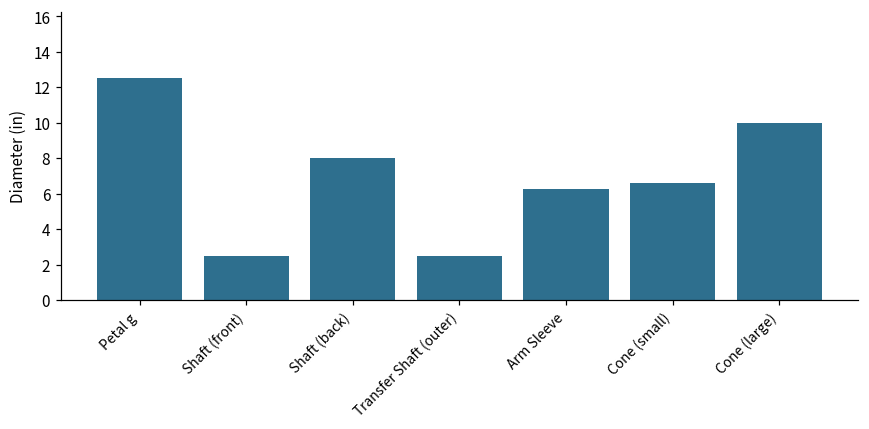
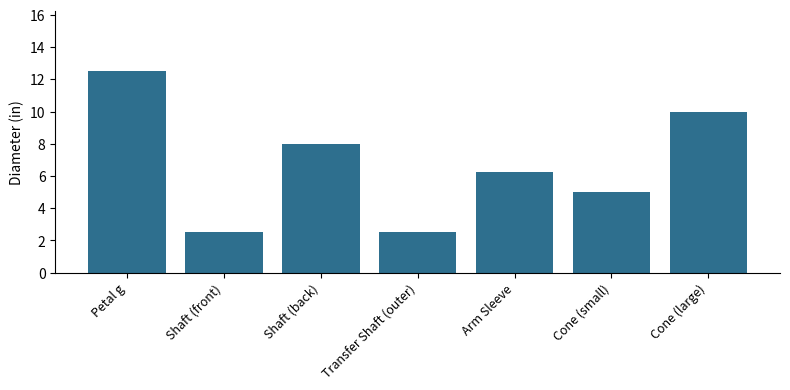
Cone (small): 6.6 -> 5.0
